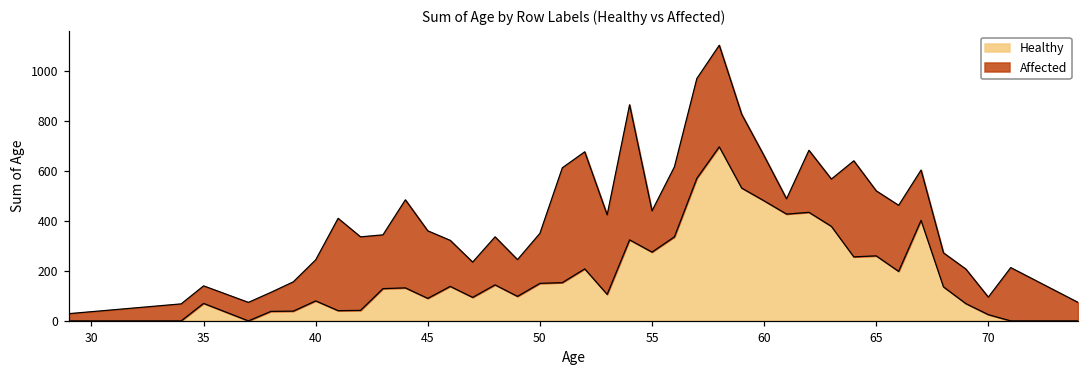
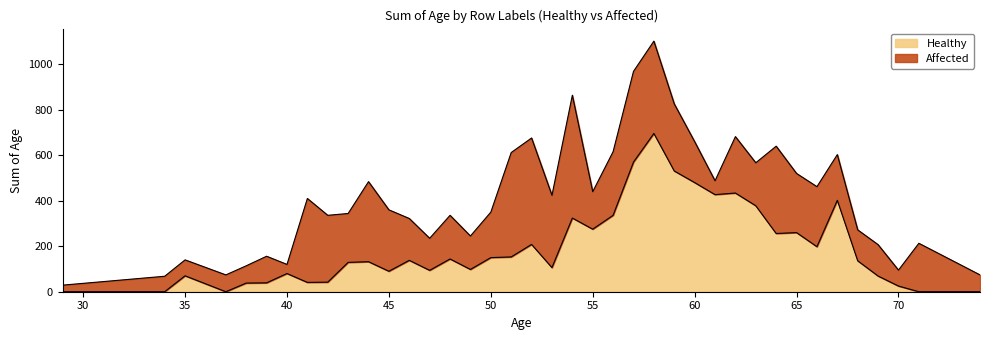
Affected, 40: 160 -> 40
